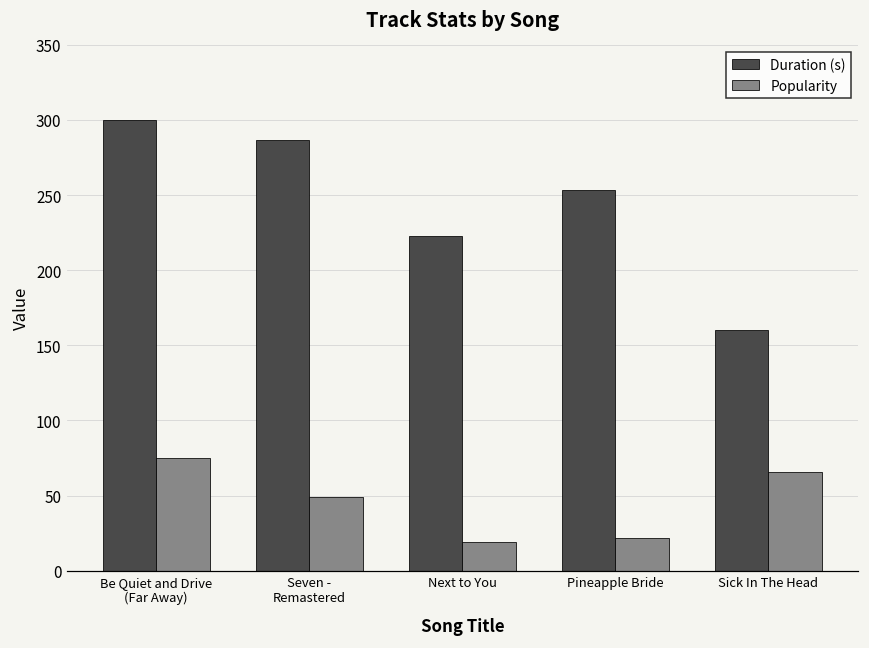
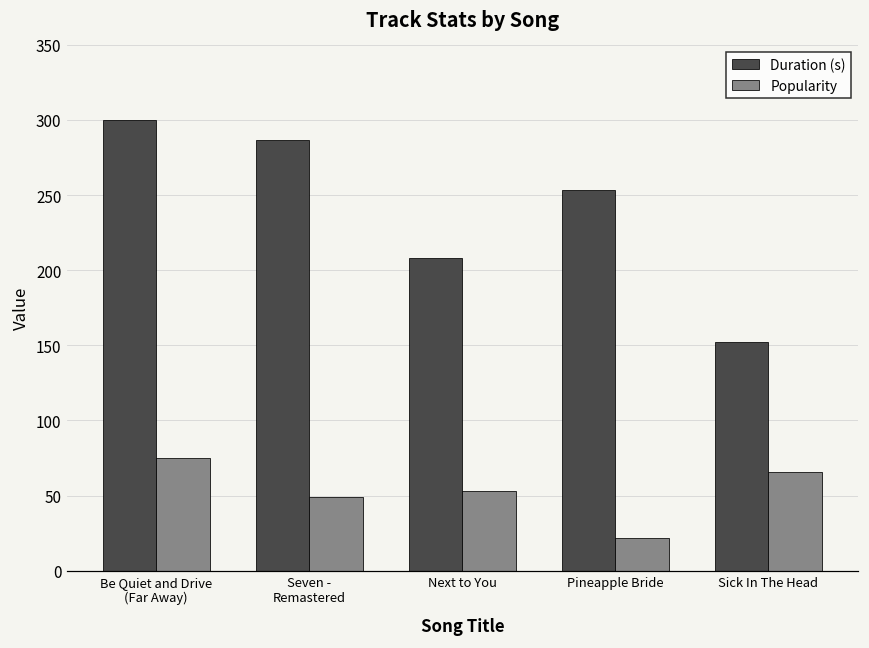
Duration (s), Next to You: 222 -> 208
Popularity, Next to You: 19 -> 53
Duration (s), Sick In The Head: 160 -> 152
